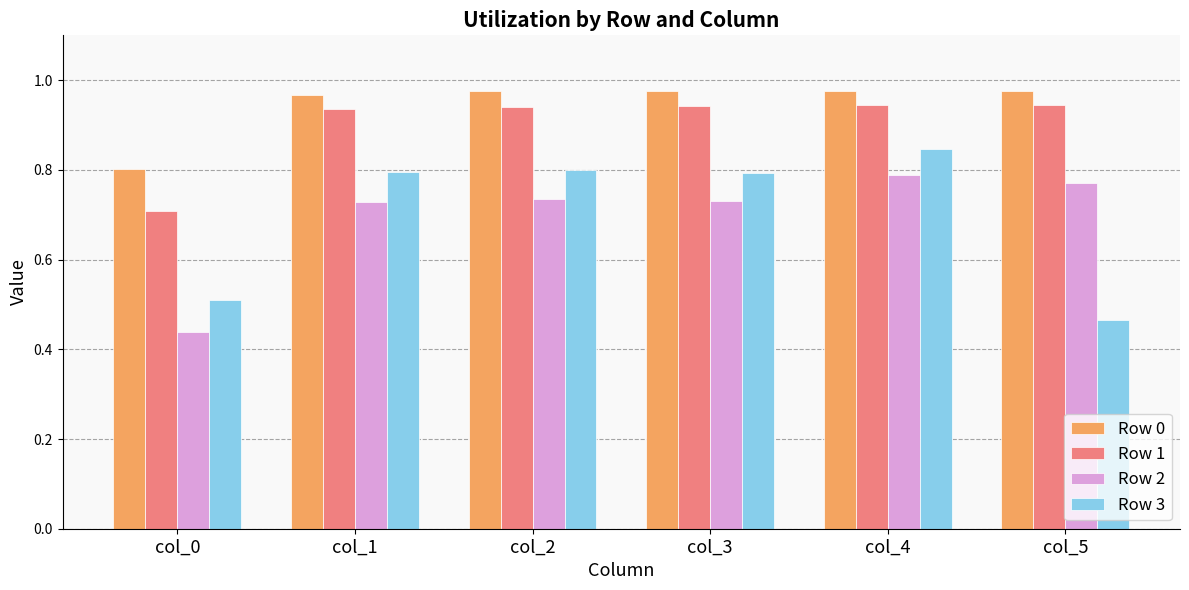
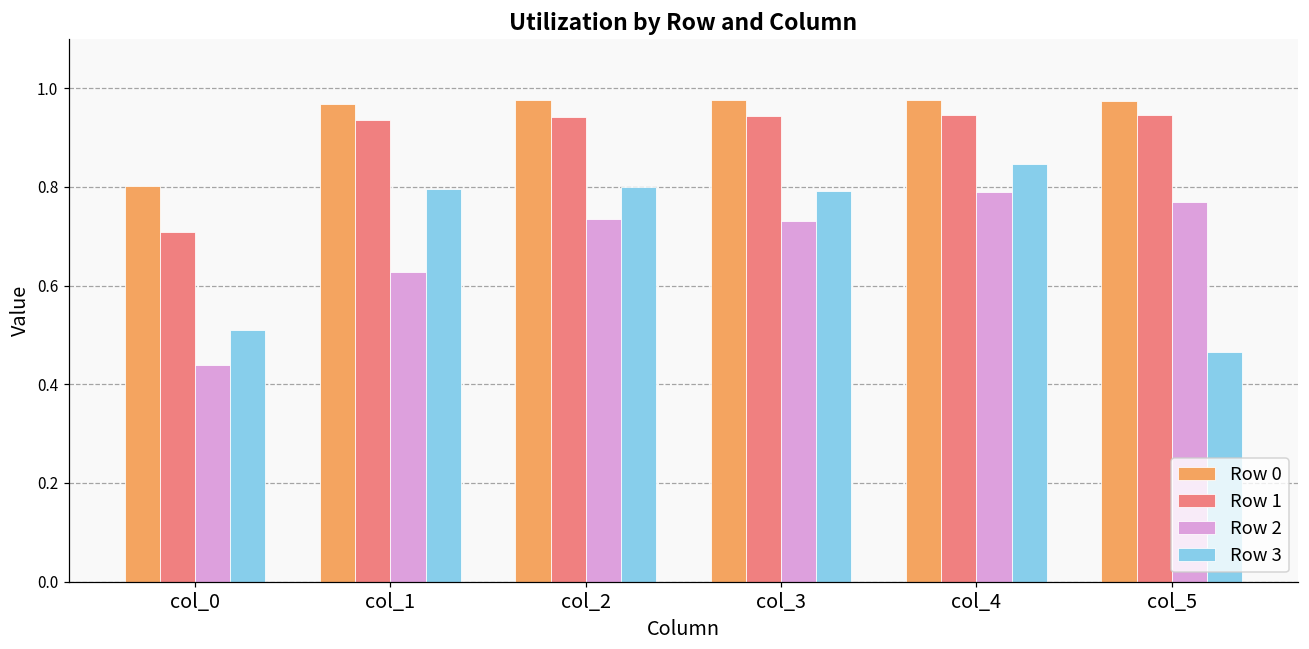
Row 2, col_1: 0.73 -> 0.63
